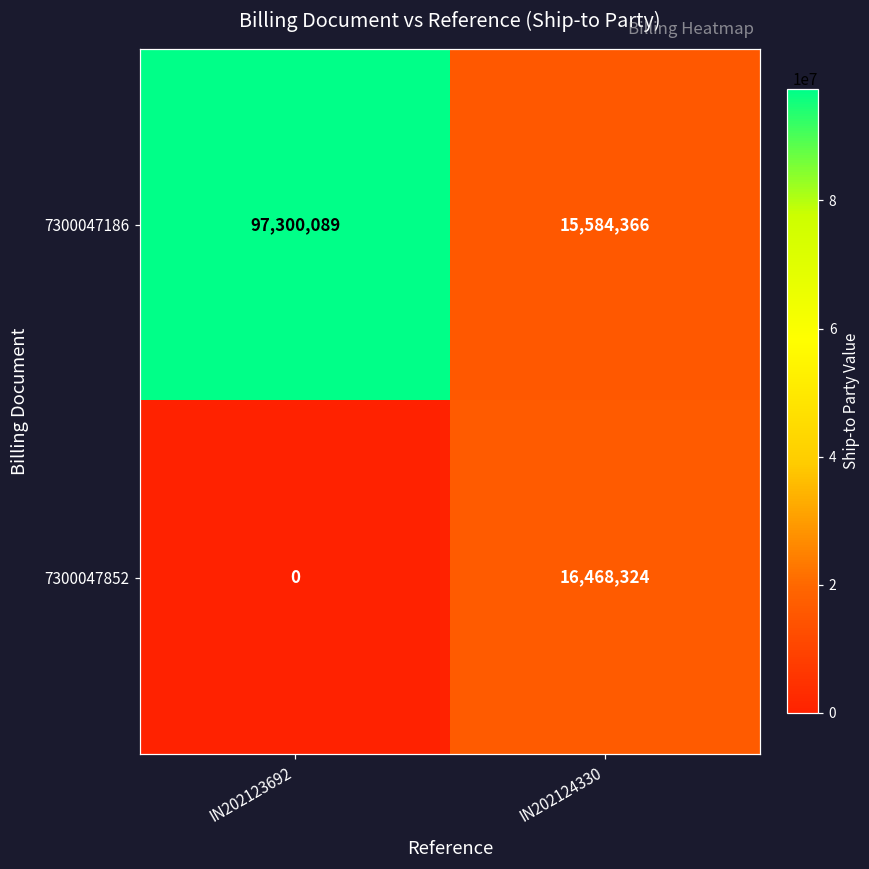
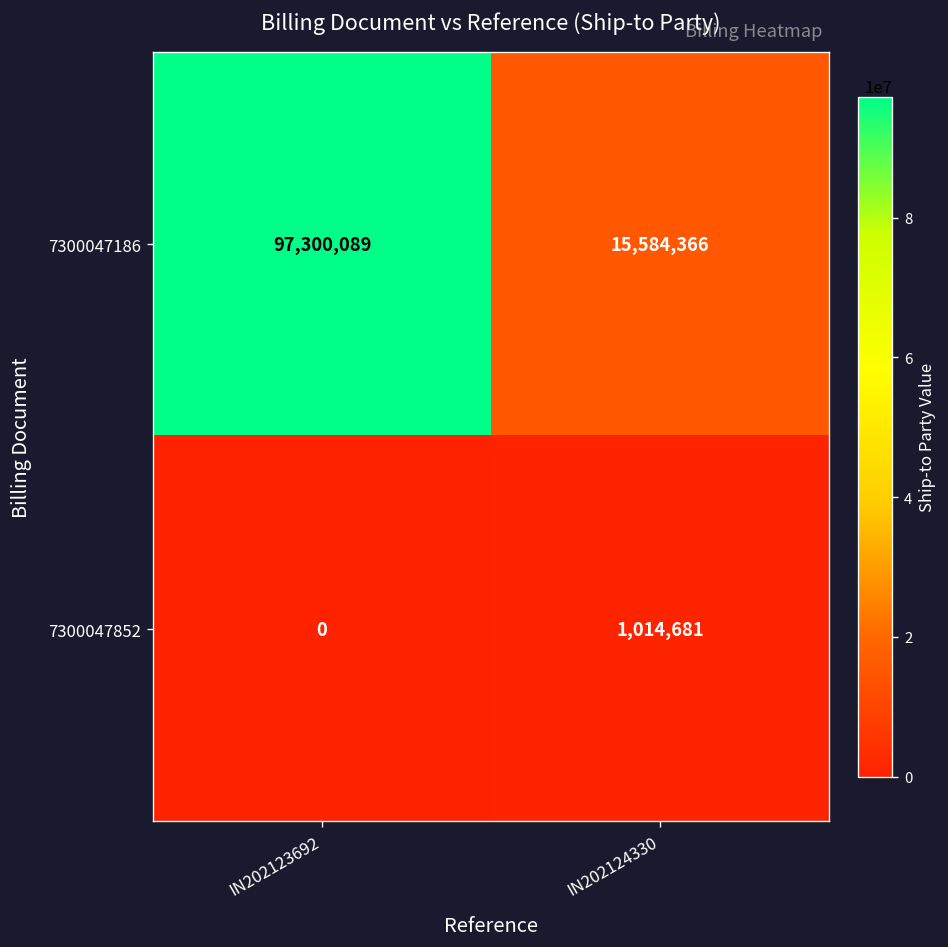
7300047852, IN202124330: 16,468,324 -> 1,014,681
